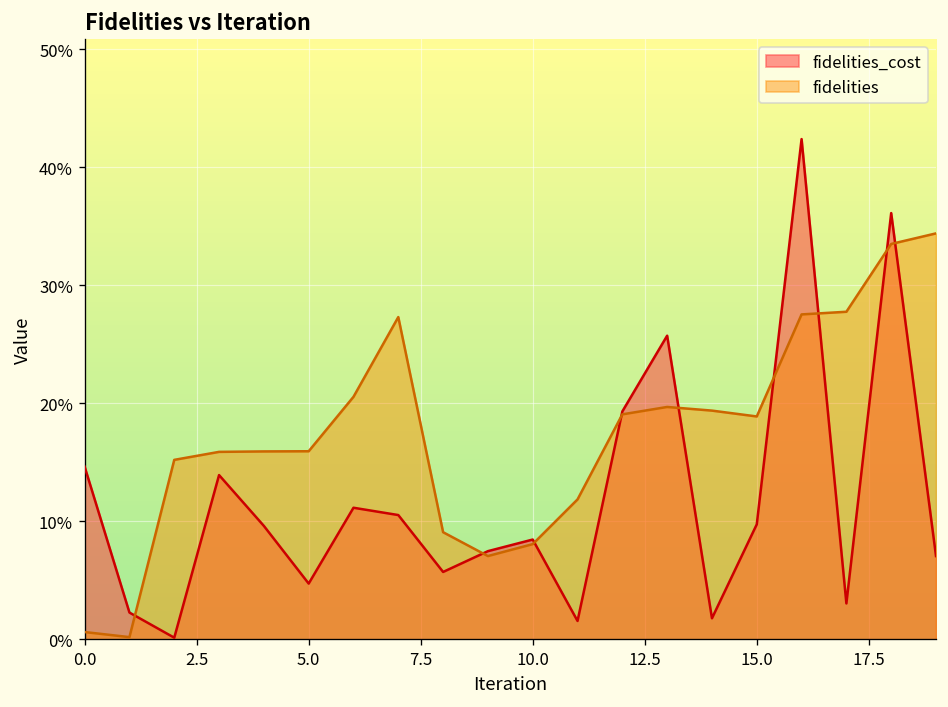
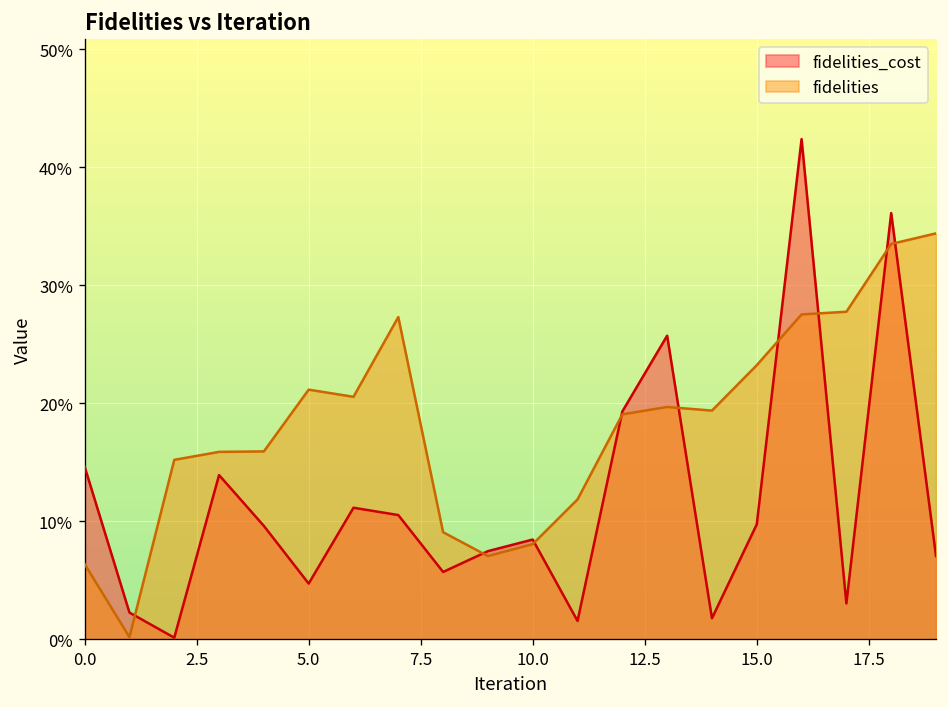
fidelities, 0.0: 1% -> 6%
fidelities, 5.0: 16% -> 21%
fidelities, 15.0: 19% -> 23%
